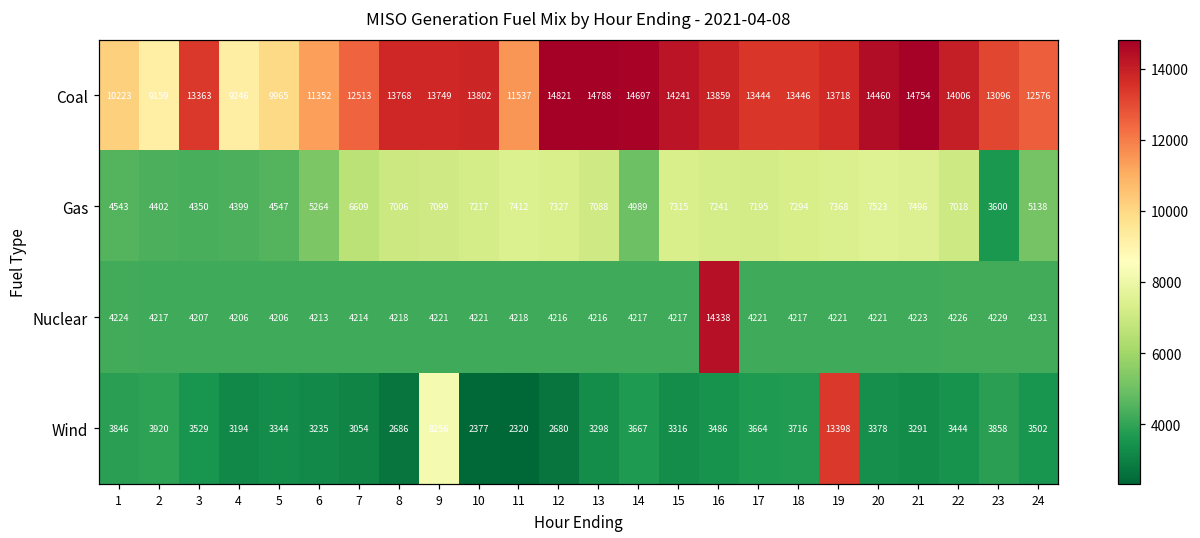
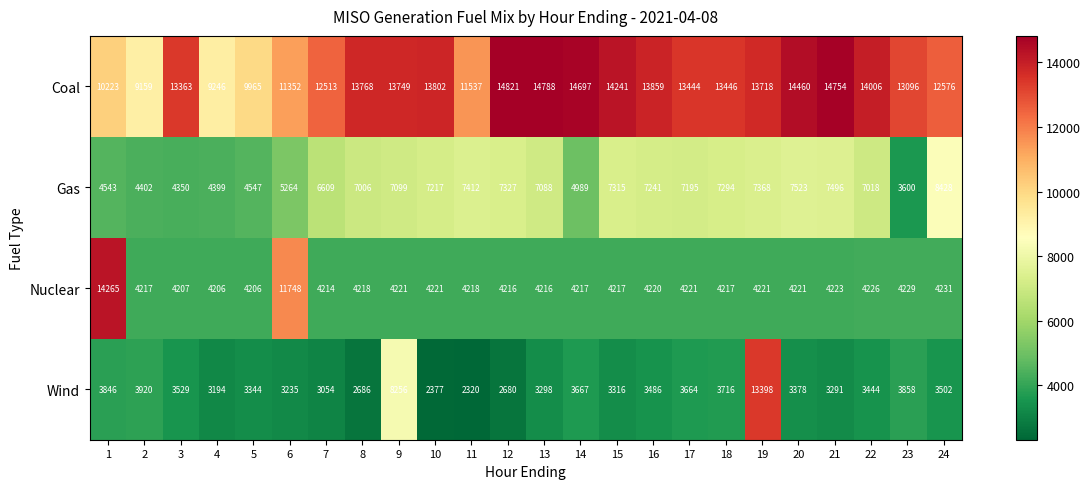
Gas, 24: 5138 -> 8428
Nuclear, 1: 4224 -> 14265
Nuclear, 6: 4213 -> 11748
Nuclear, 16: 14338 -> 4220
